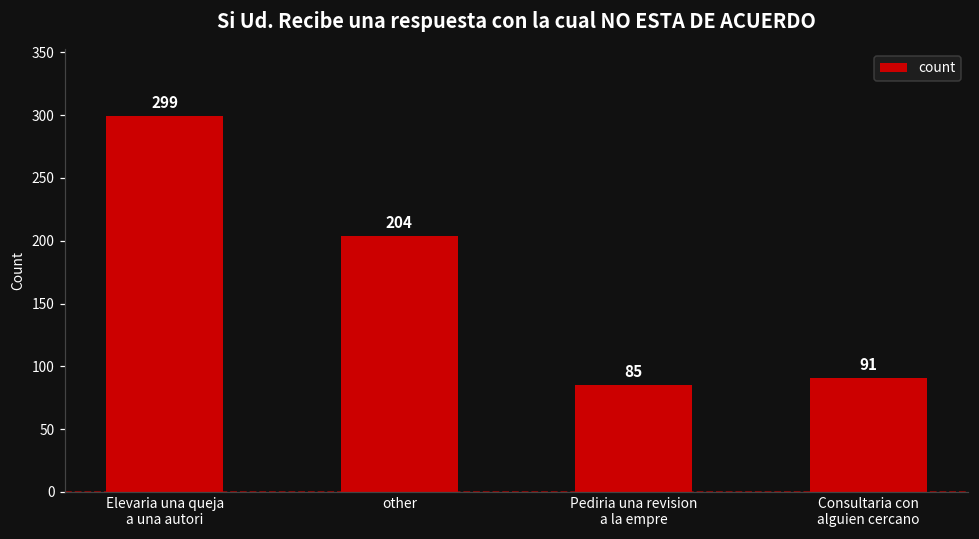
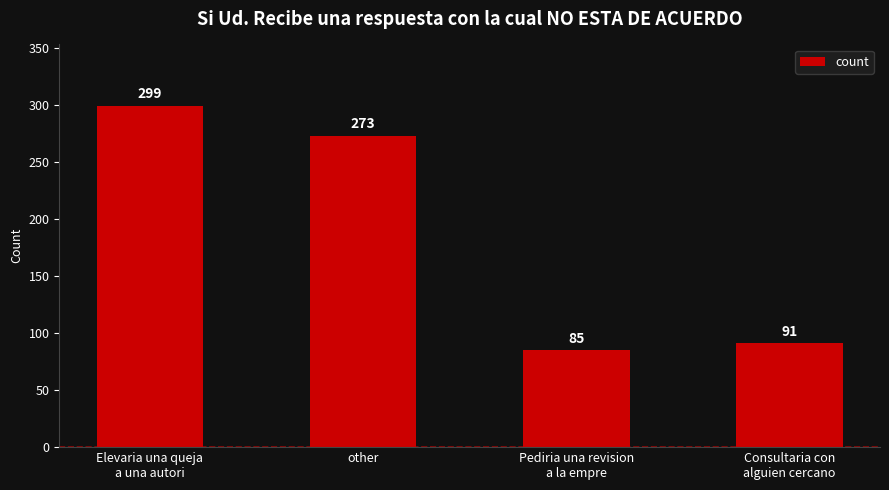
other: 204 -> 273
